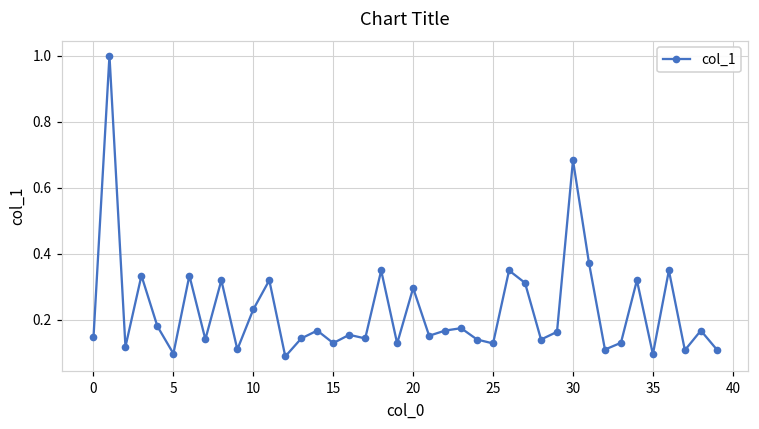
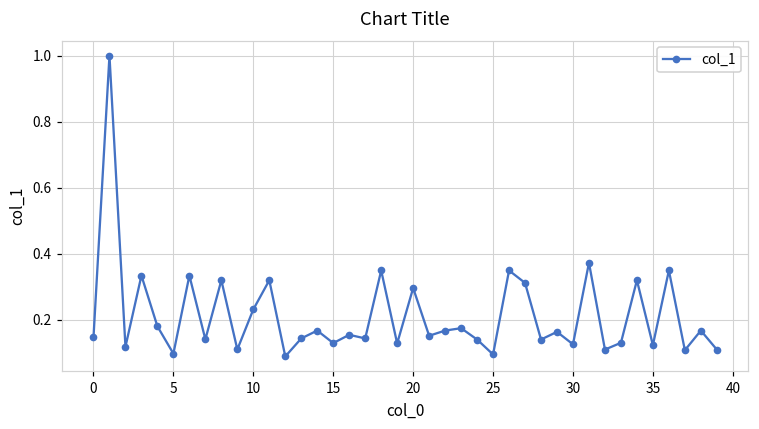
25: 0.13 -> 0.09
30: 0.68 -> 0.13
35: 0.09 -> 0.12
